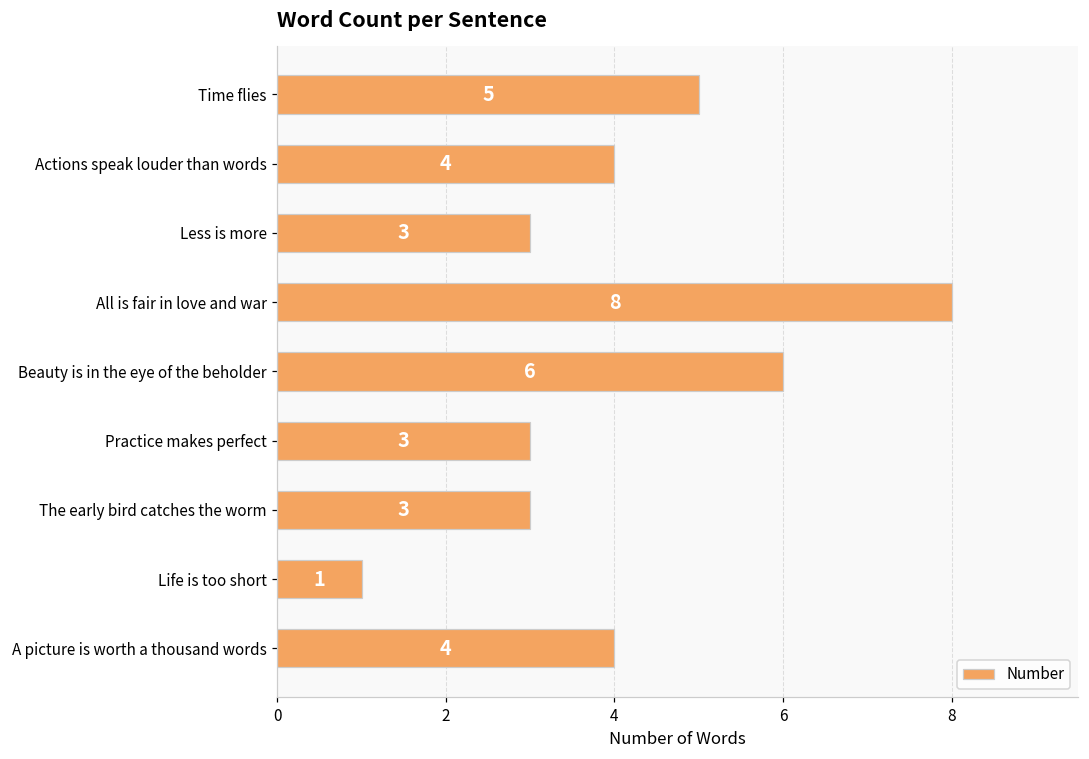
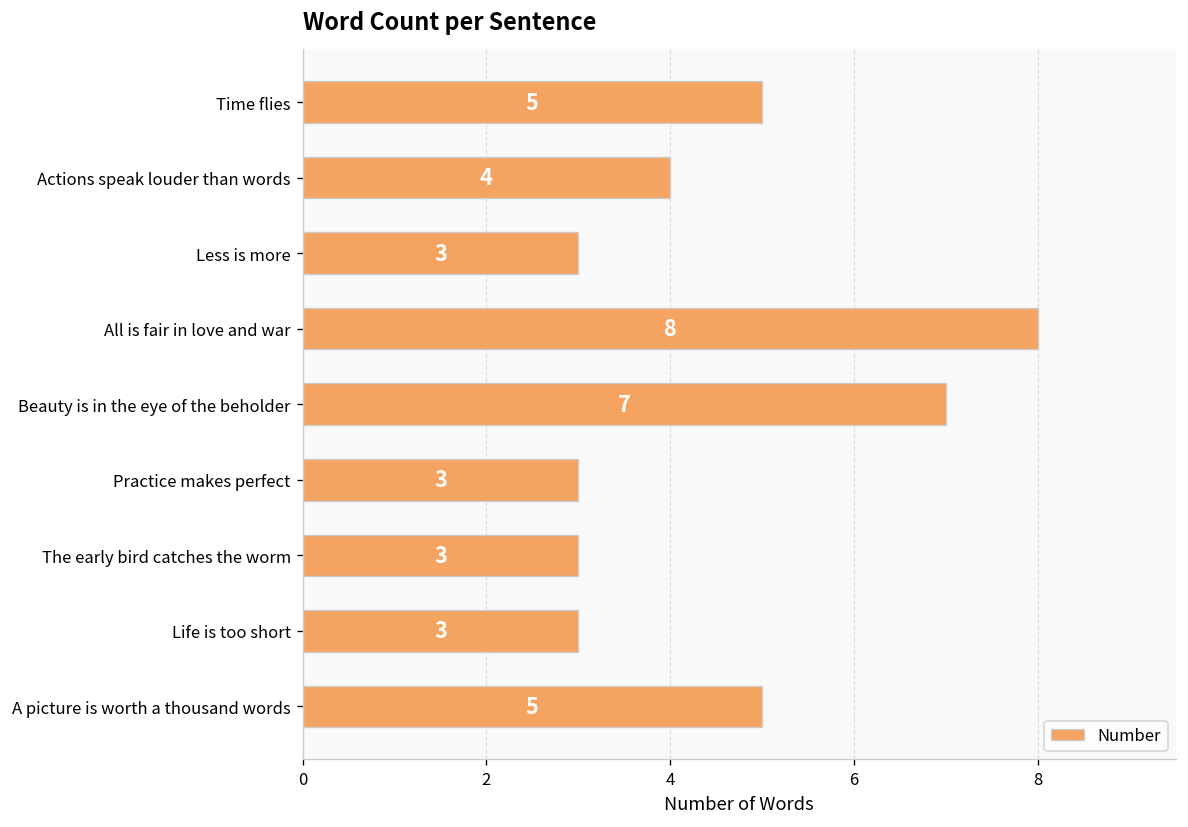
Beauty is in the eye of the beholder: 6 -> 7
Life is too short: 1 -> 3
A picture is worth a thousand words: 4 -> 5
